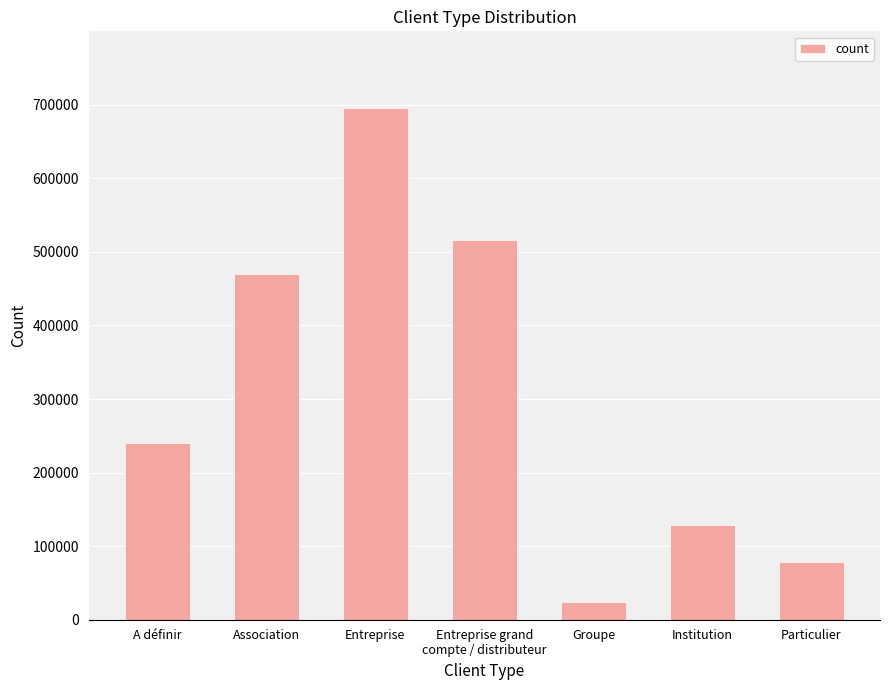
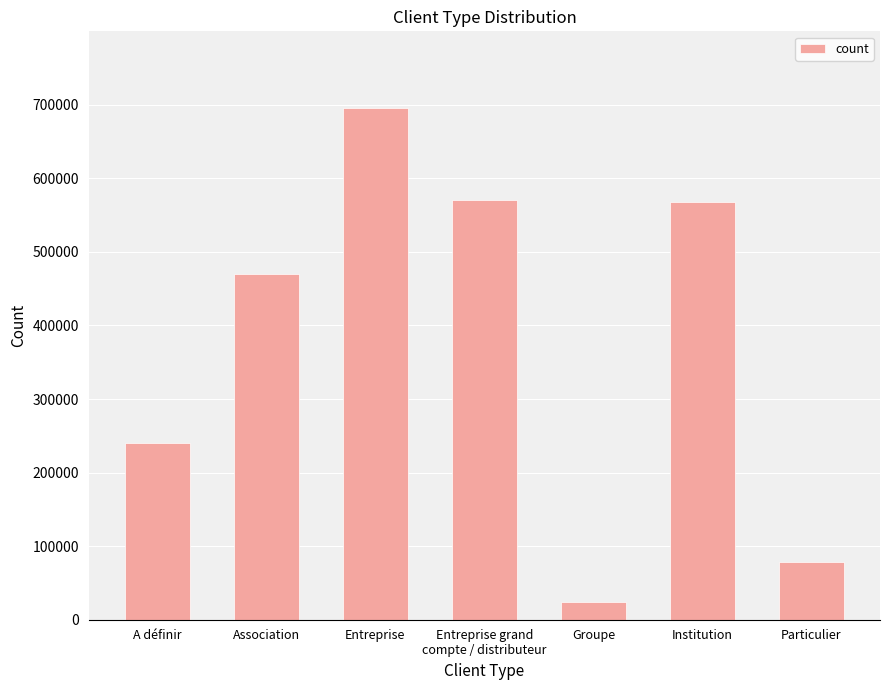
Entreprise grand compte / distributeur: 520000 -> 570000
Institution: 130000 -> 570000
